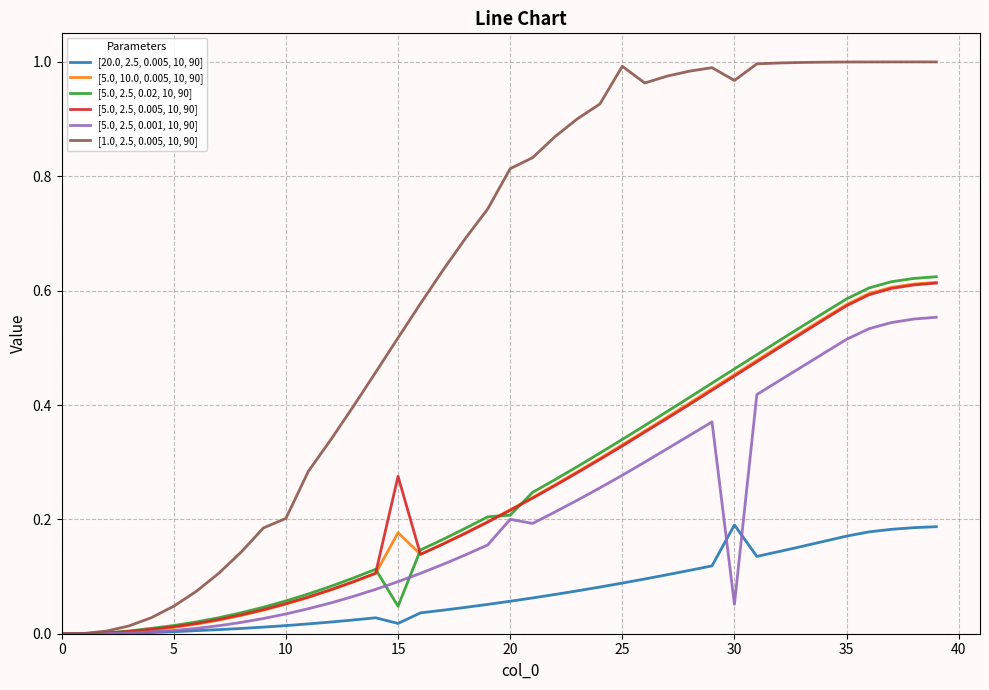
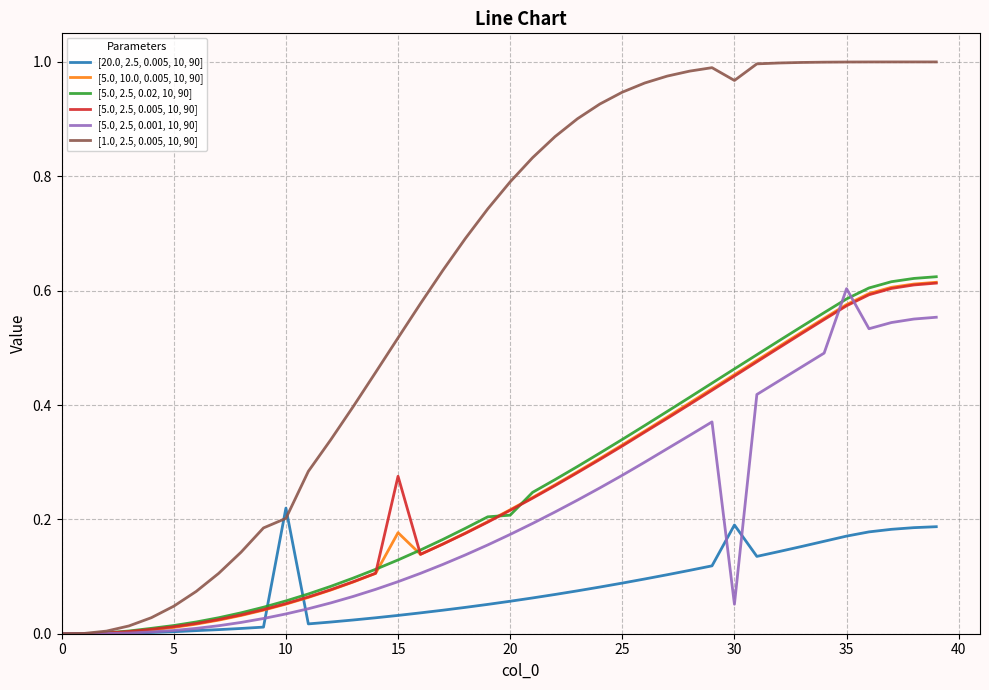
[20.0, 2.5, 0.005, 10, 90], 10: 0.01 -> 0.22
[20.0, 2.5, 0.005, 10, 90], 15: 0.02 -> 0.03
[5.0, 2.5, 0.02, 10, 90], 15: 0.05 -> 0.13
[5.0, 2.5, 0.001, 10, 90], 20: 0.20 -> 0.17
[1.0, 2.5, 0.005, 10, 90], 20: 0.81 -> 0.79
[1.0, 2.5, 0.005, 10, 90], 25: 0.99 -> 0.95
[5.0, 2.5, 0.001, 10, 90], 35: 0.51 -> 0.60
